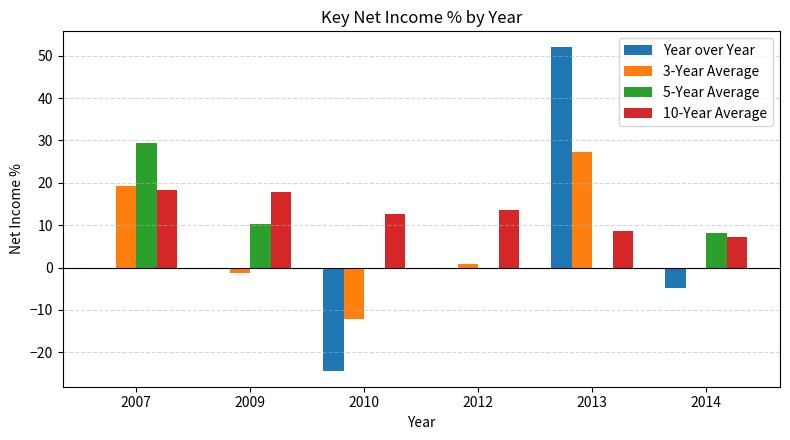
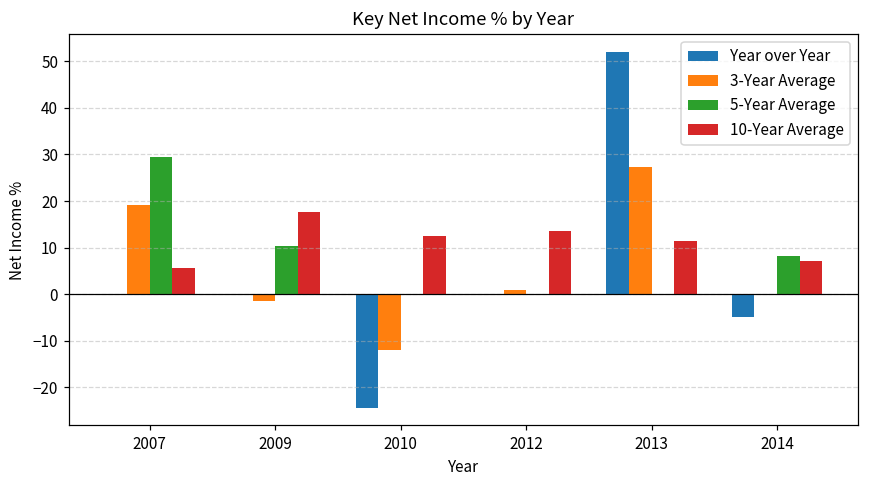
10-Year Average, 2007: 18 -> 6
10-Year Average, 2013: 9 -> 11
